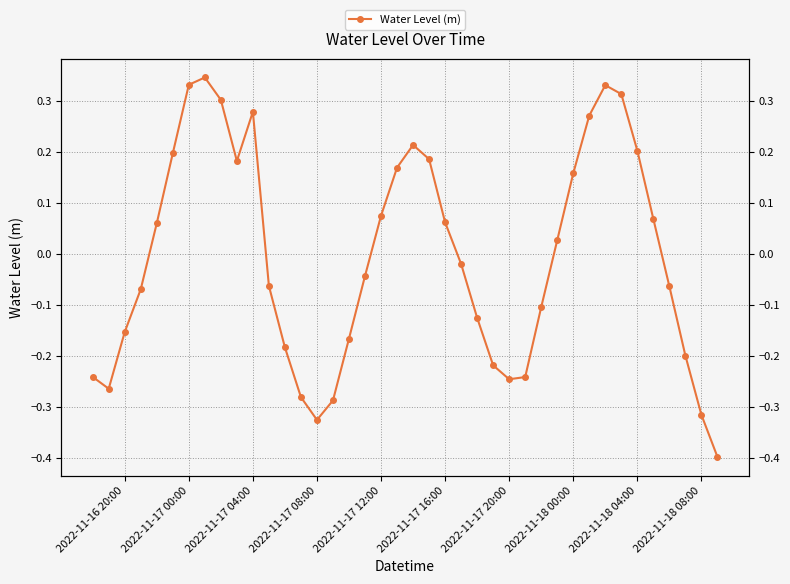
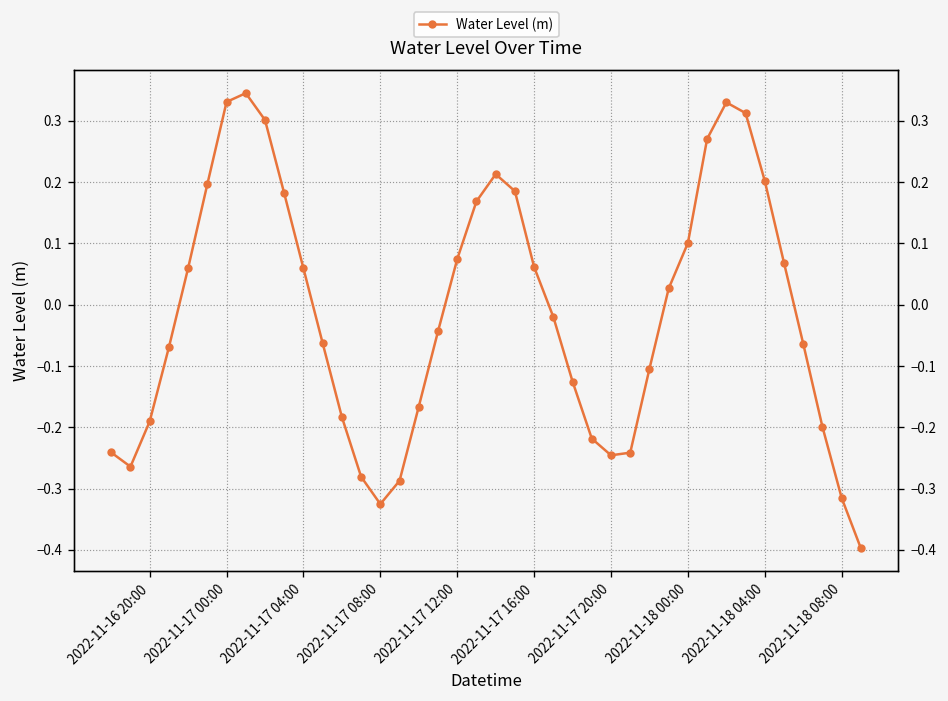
2022-11-16 20:00: -0.15 -> -0.19
2022-11-17 04:00: 0.28 -> 0.06
2022-11-18 00:00: 0.16 -> 0.10
